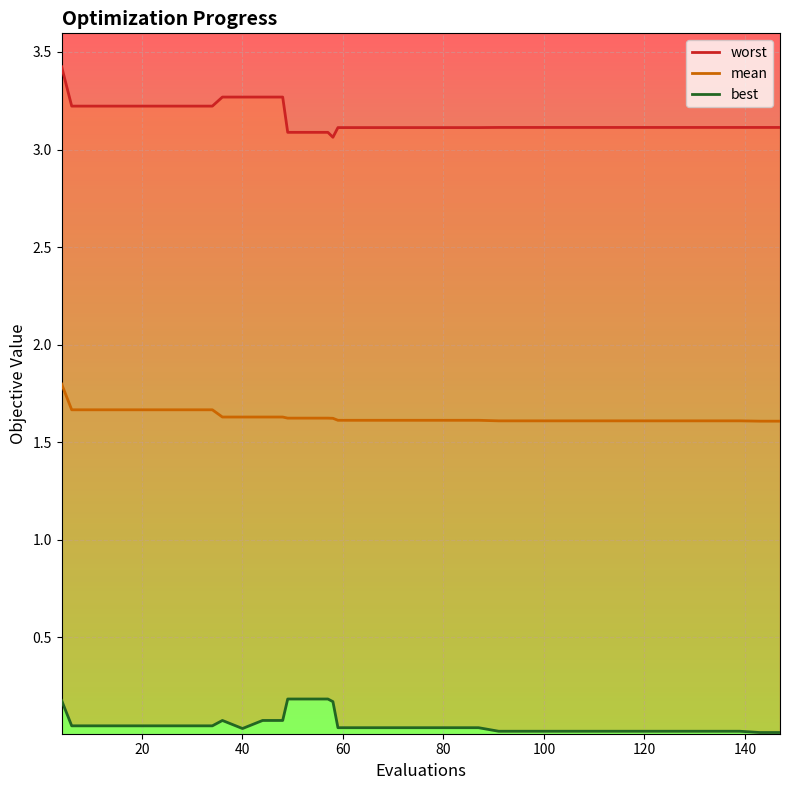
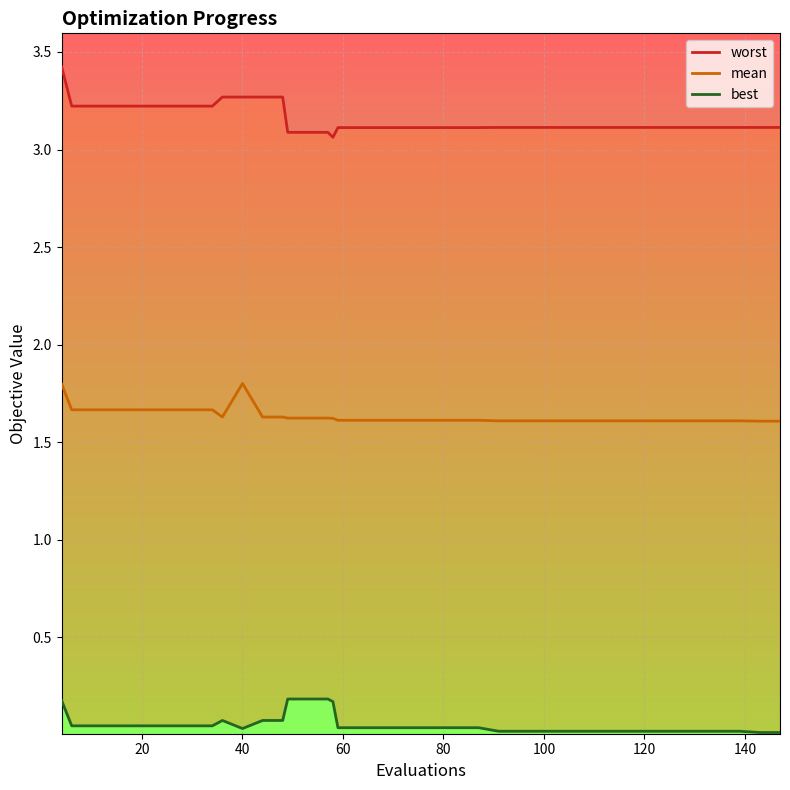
mean, 40: 1.63 -> 1.80
